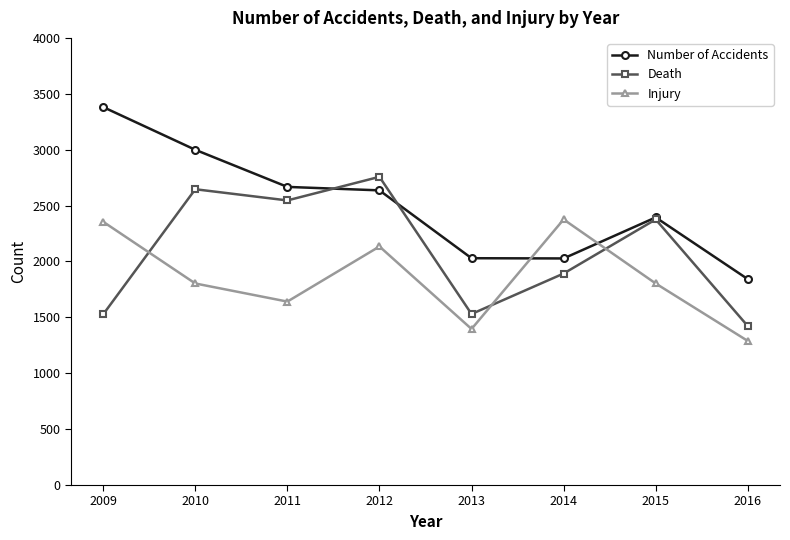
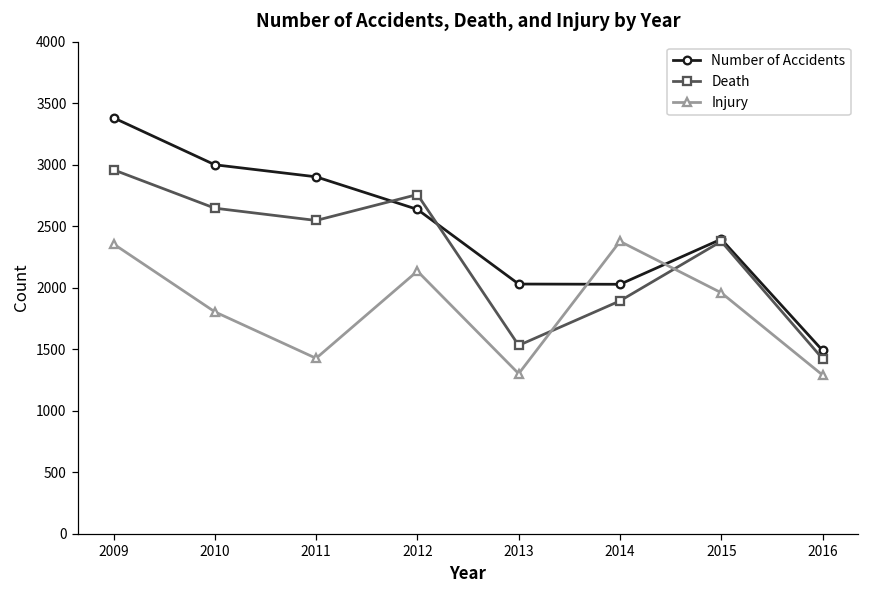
Death, 2009: 1530 -> 2960
Number of Accidents, 2011: 2670 -> 2900
Injury, 2011: 1640 -> 1430
Injury, 2013: 1400 -> 1300
Injury, 2015: 1800 -> 1960
Number of Accidents, 2016: 1840 -> 1490
